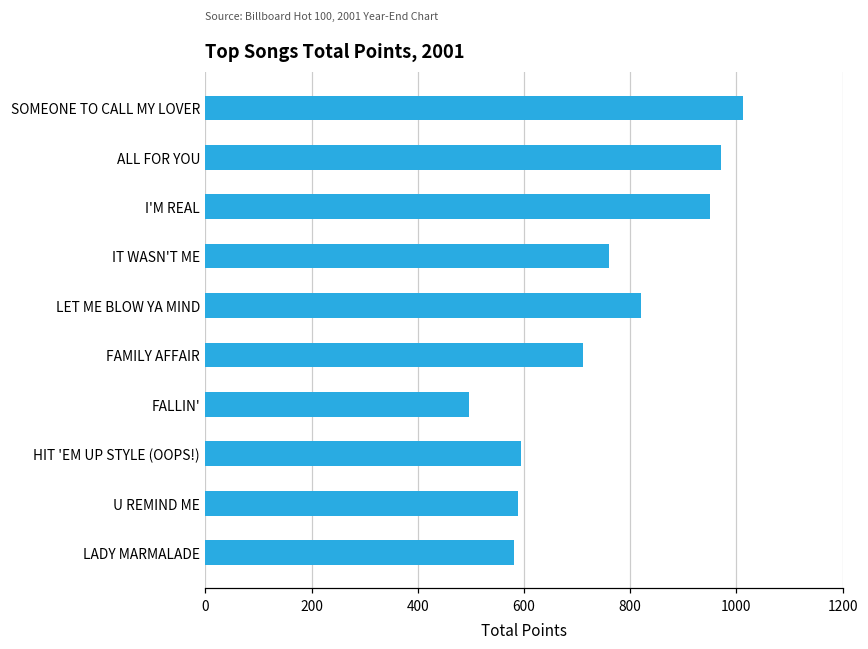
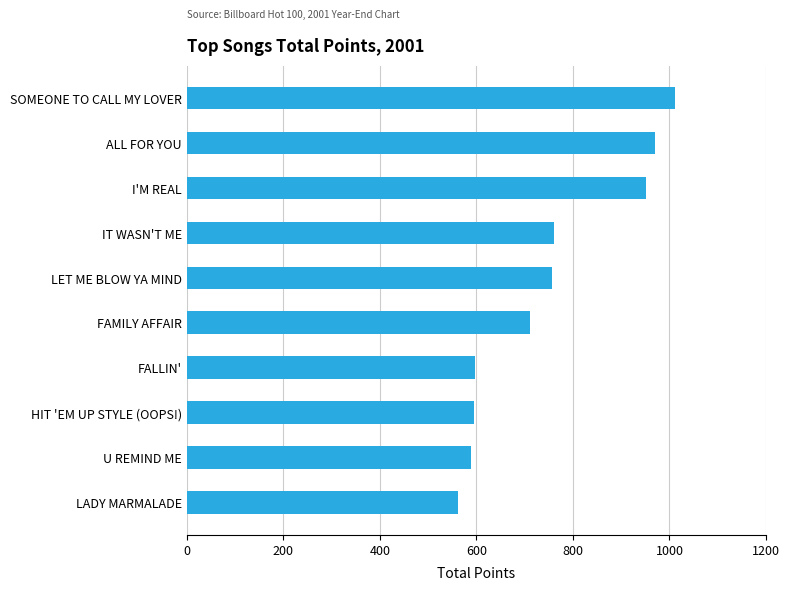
LET ME BLOW YA MIND: 820 -> 760
FALLIN': 500 -> 600
LADY MARMALADE: 580 -> 560
